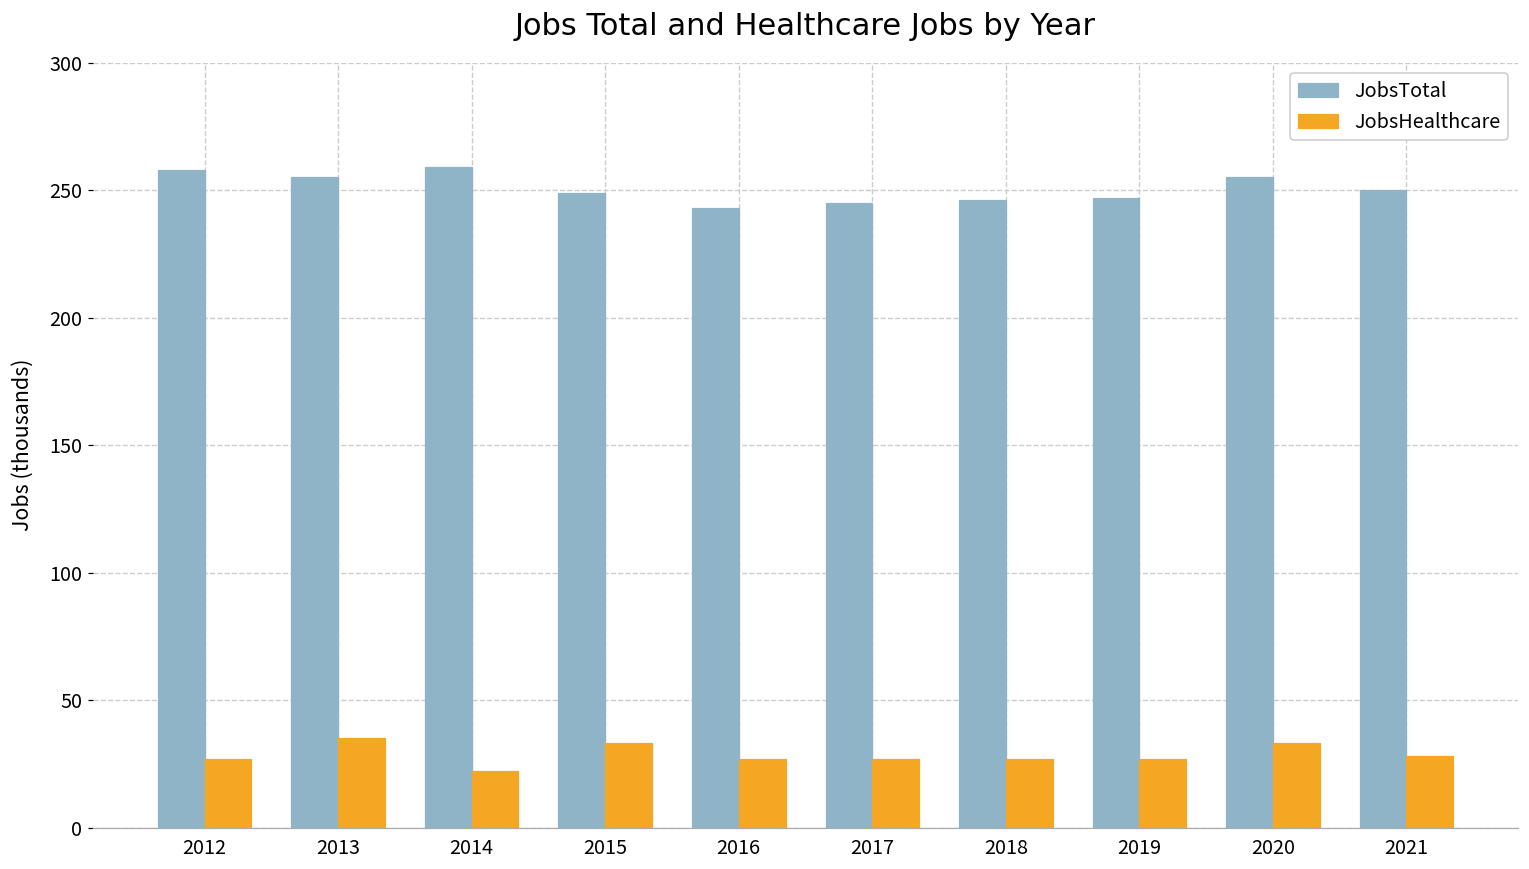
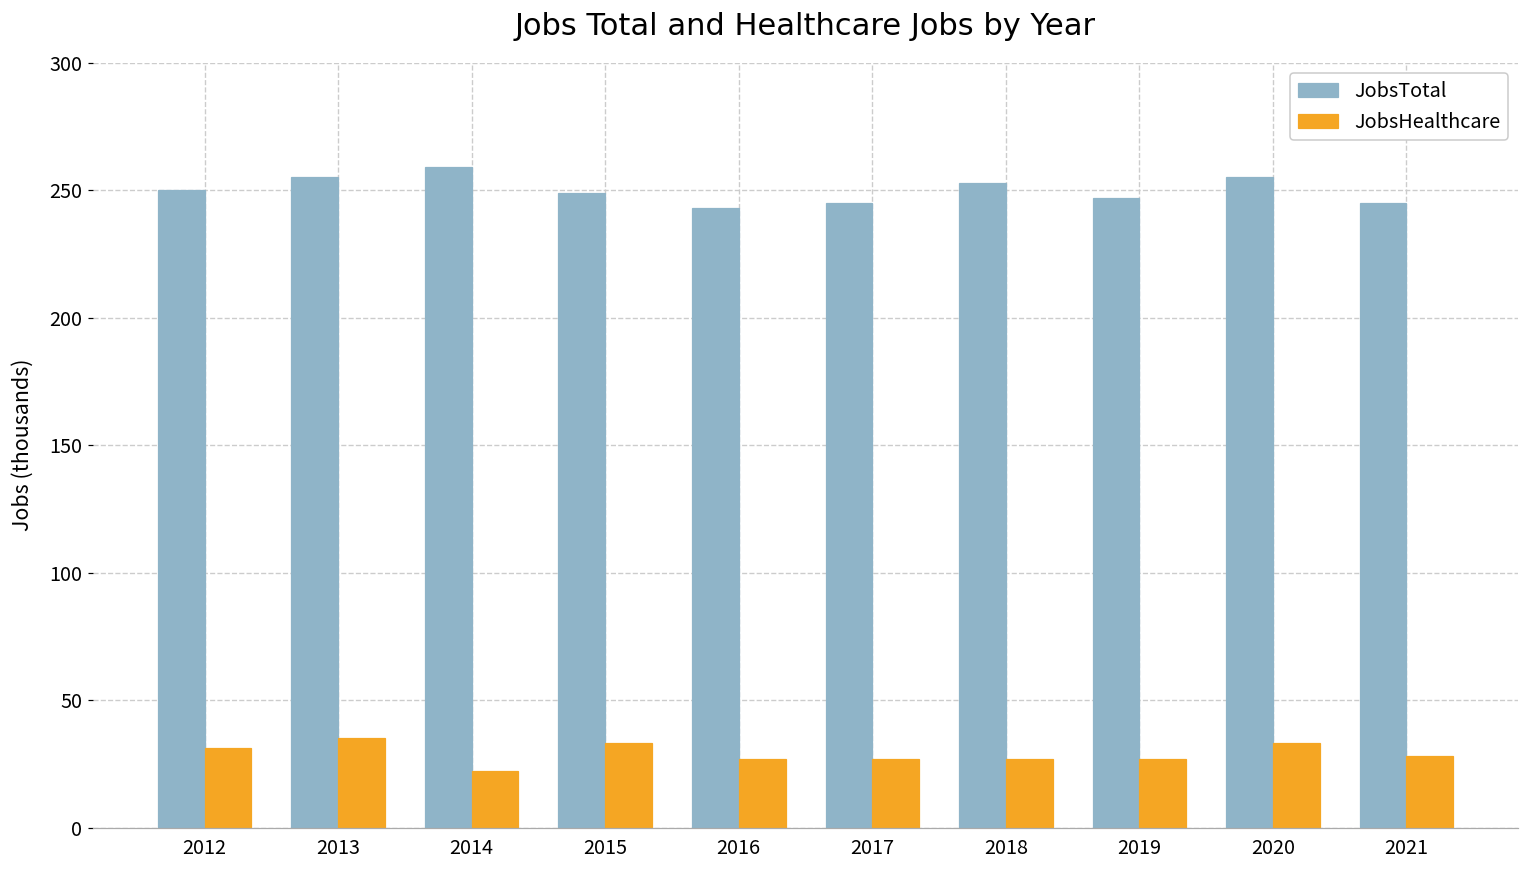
JobsTotal, 2012: 258 -> 250
JobsHealthcare, 2012: 27 -> 31
JobsTotal, 2018: 246 -> 253
JobsTotal, 2021: 250 -> 245
